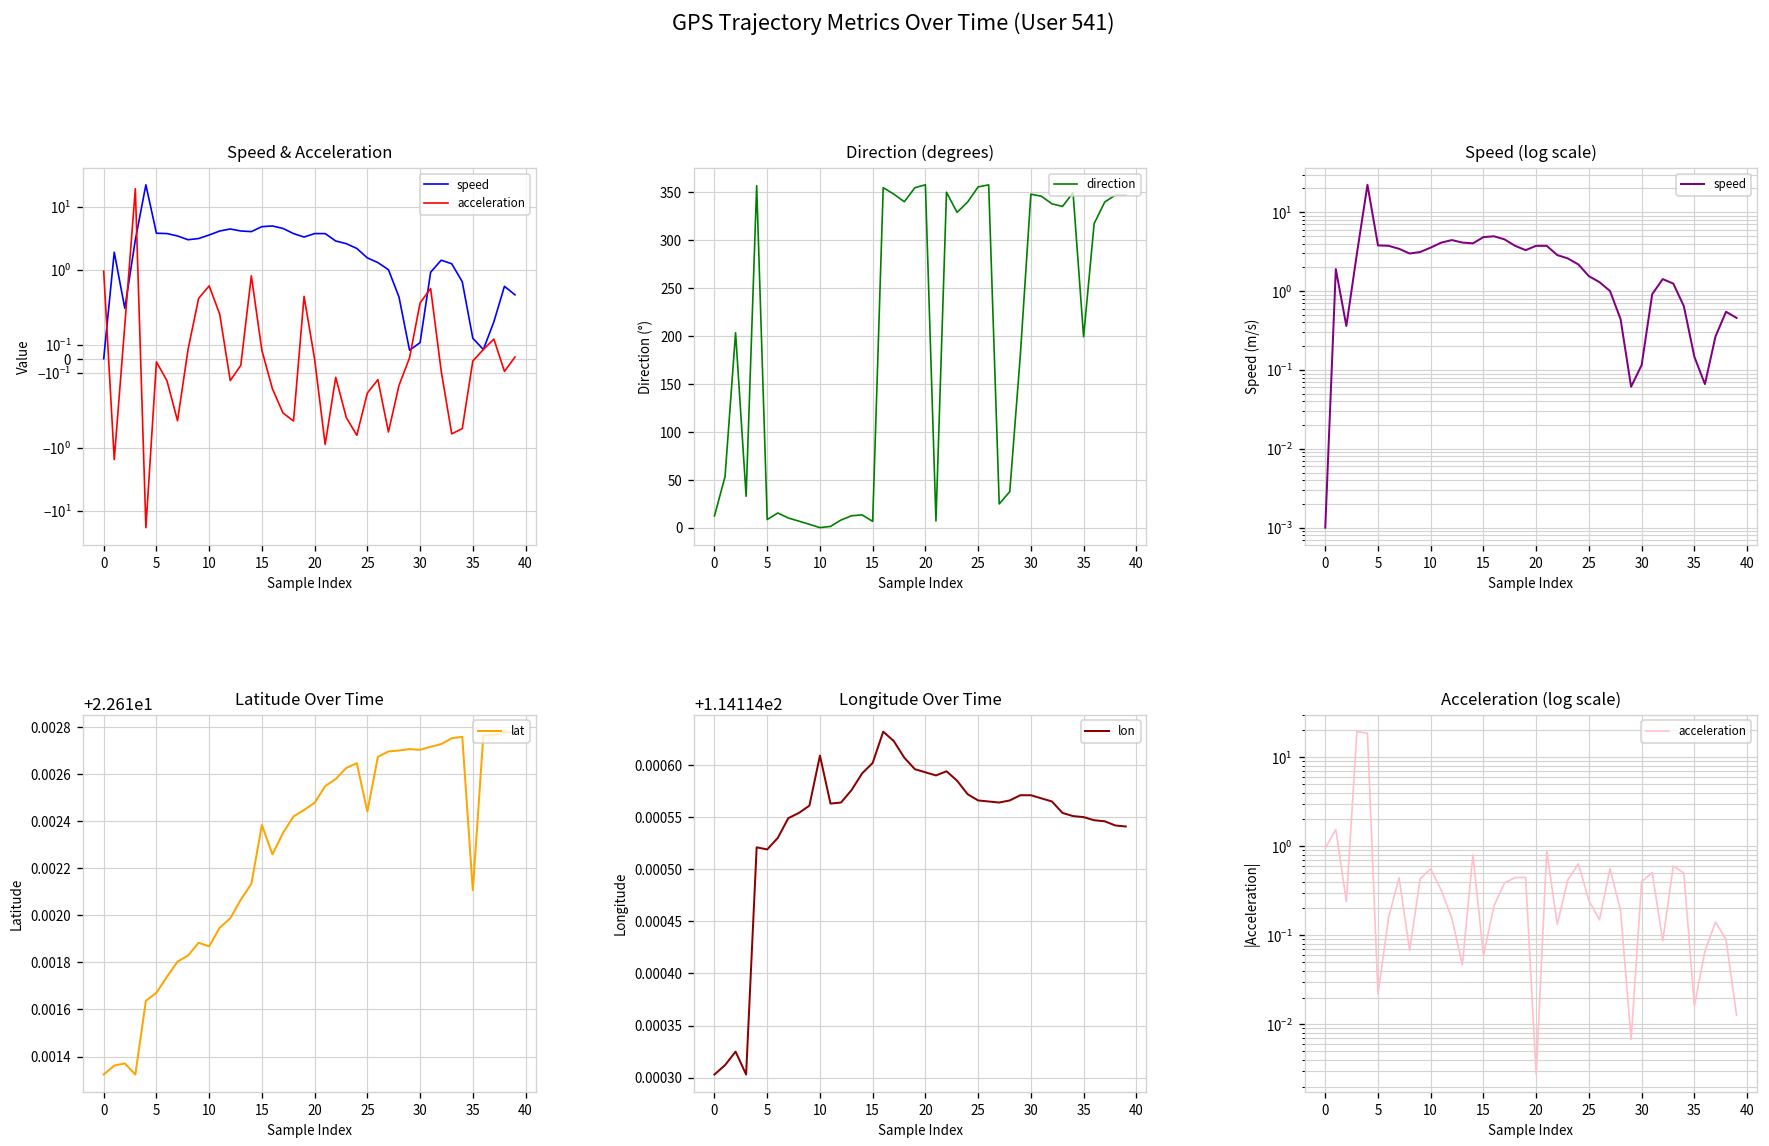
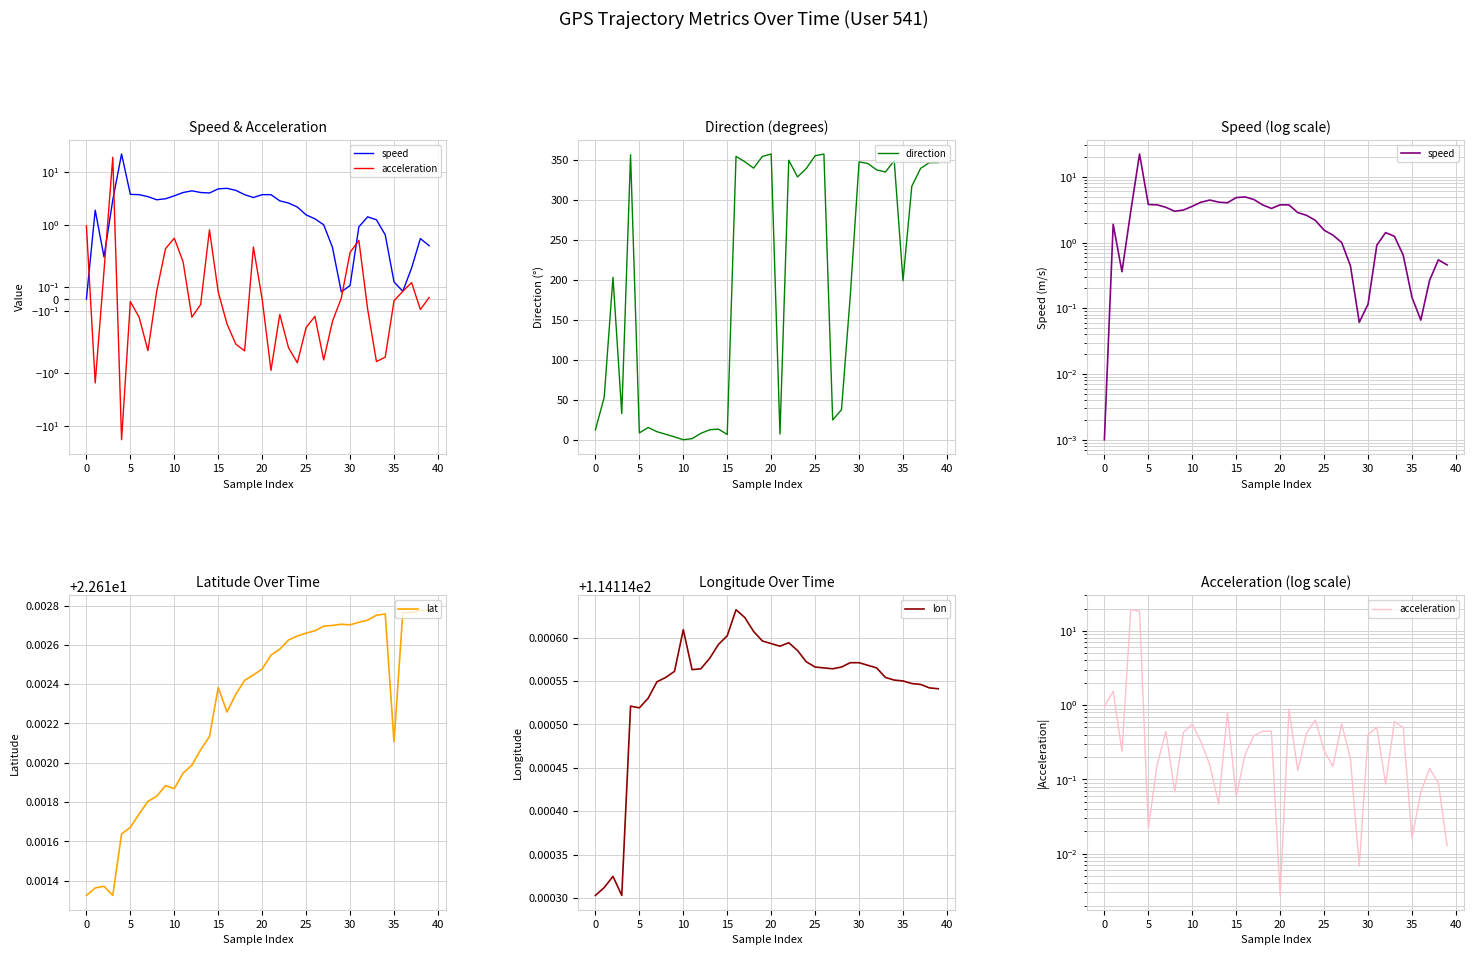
Latitude Over Time, 25: 22.61244 -> 22.61266
